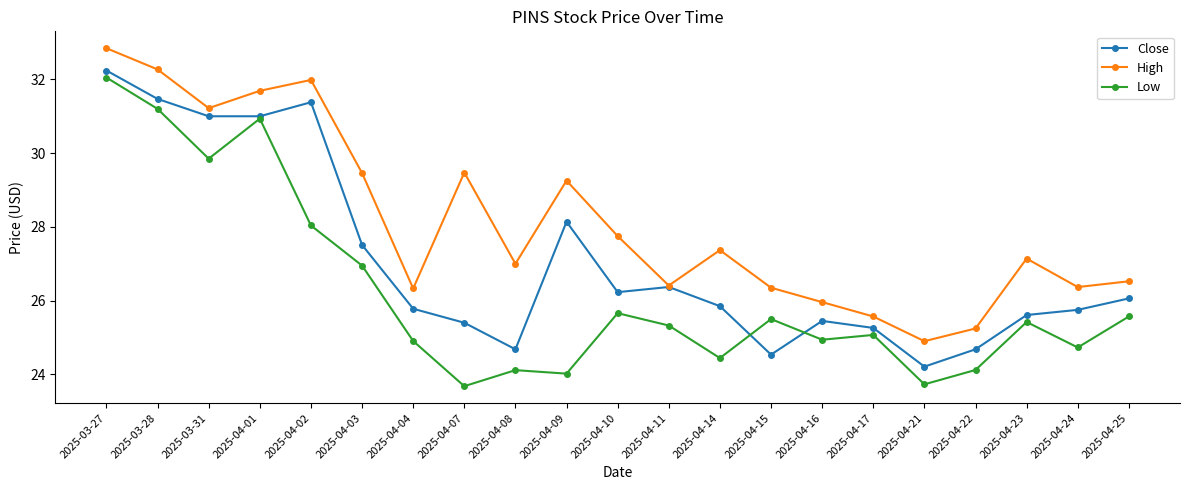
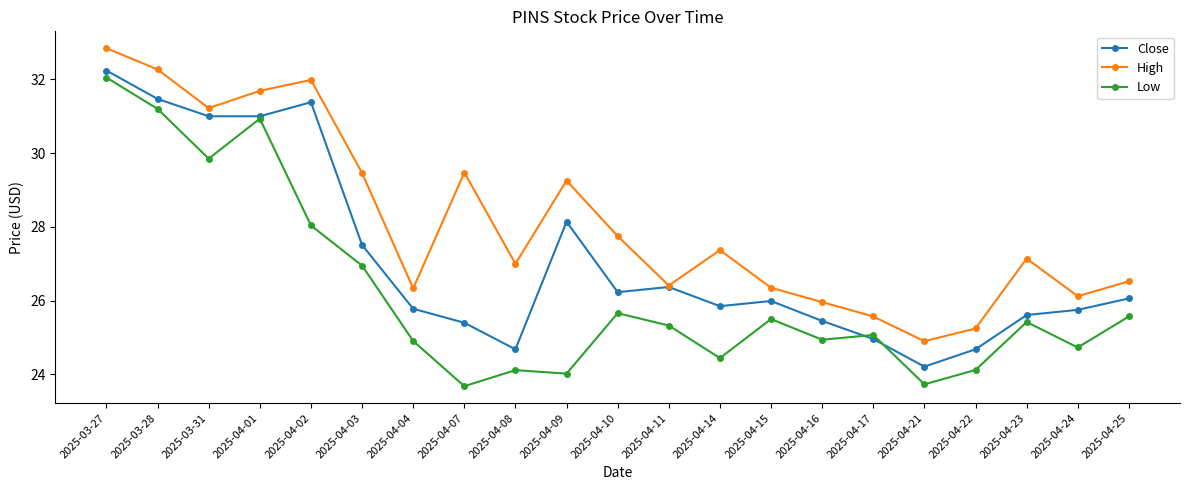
Close, 2025-04-15: 24.5 -> 26.0
Close, 2025-04-17: 25.3 -> 25.0
High, 2025-04-24: 26.4 -> 26.1
